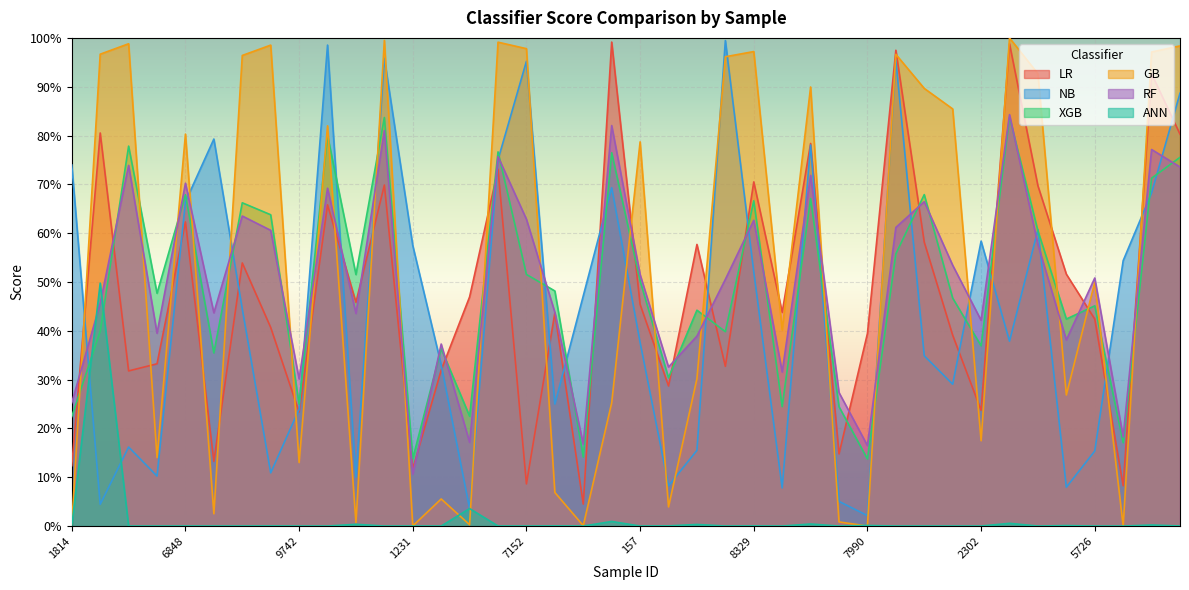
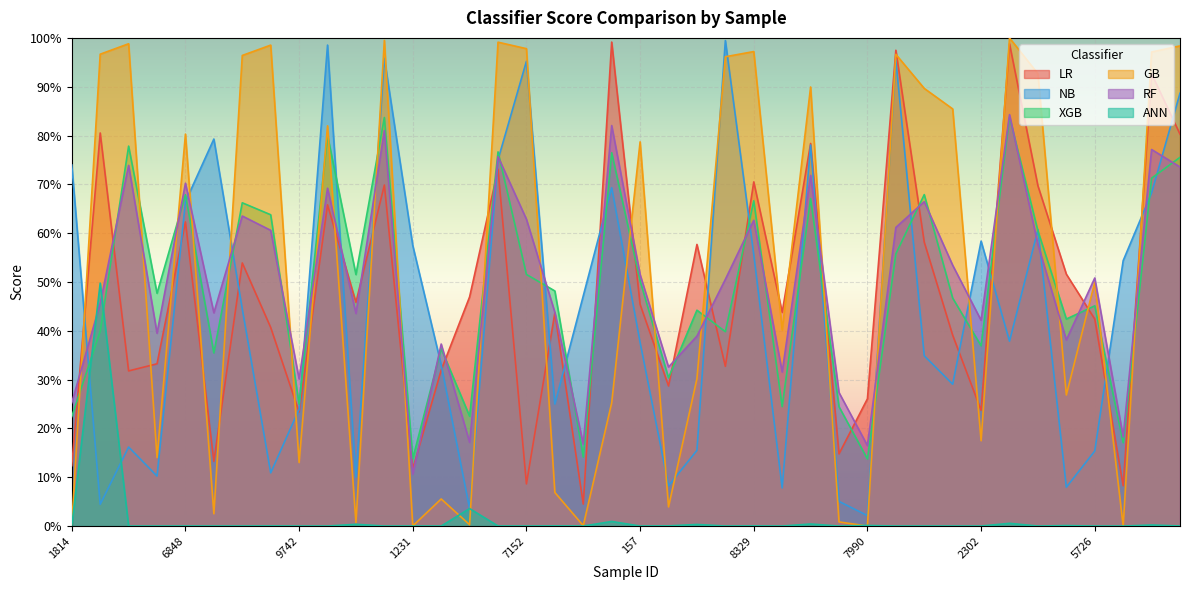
NB, 8329: 52% -> 56%
LR, 7990: 39% -> 26%
